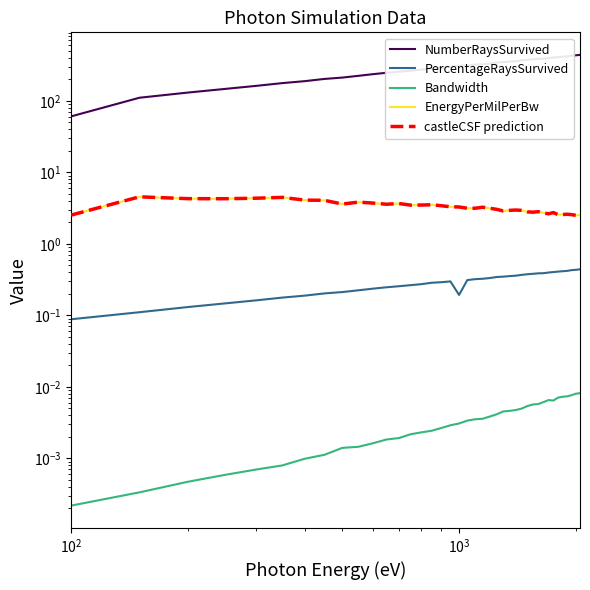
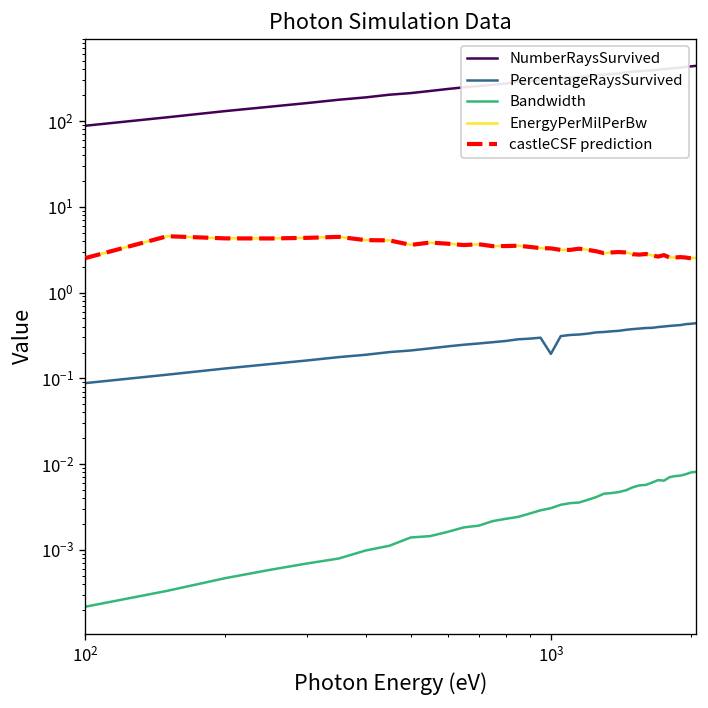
NumberRaysSurvived, 10^2: 60 -> 90
